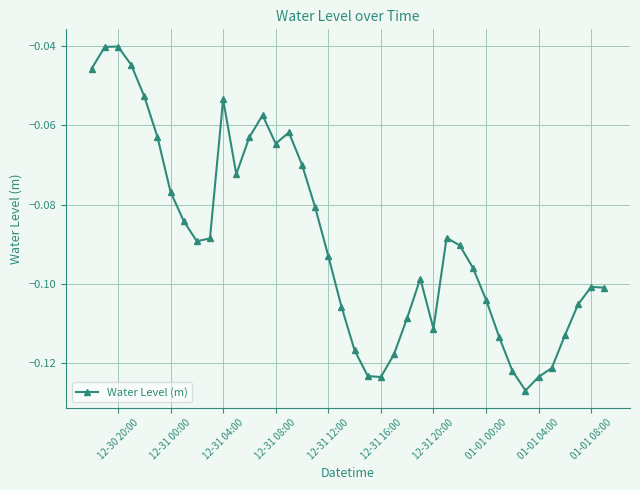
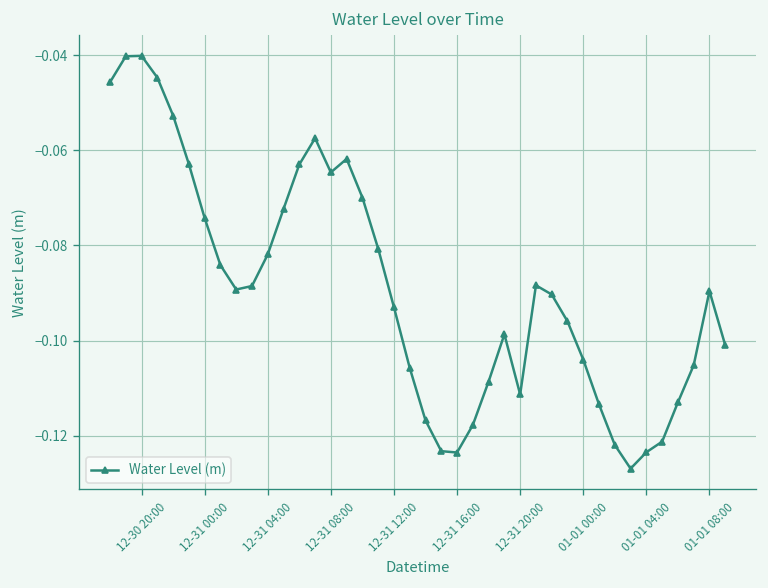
12-31 00:00: -0.077 -> -0.074
12-31 04:00: -0.053 -> -0.082
01-01 08:00: -0.101 -> -0.090
